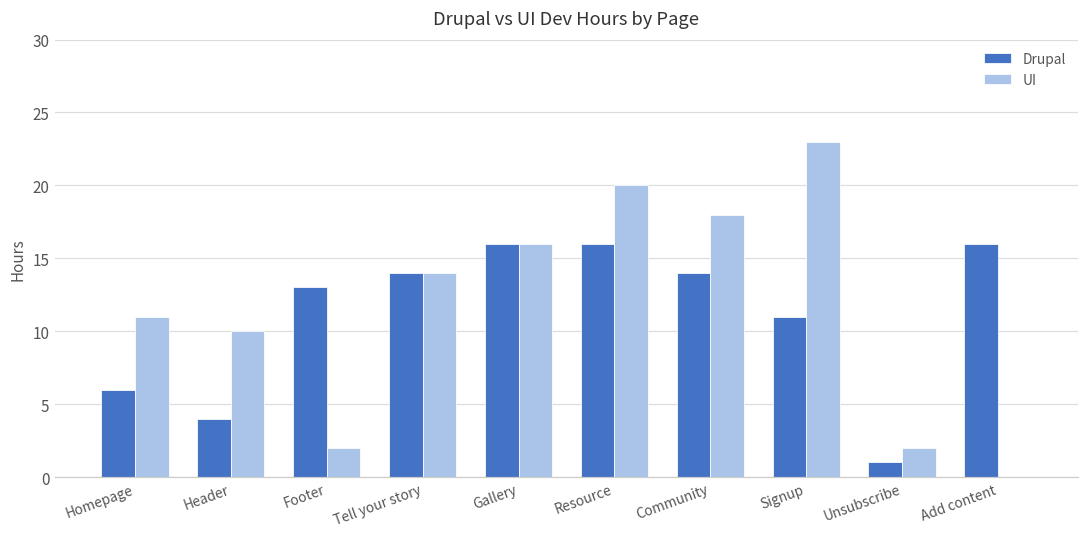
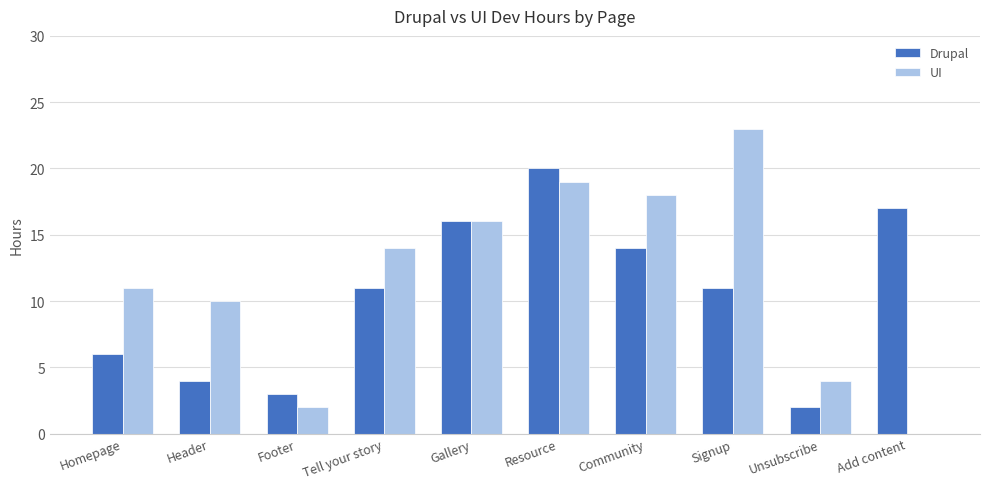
Drupal, Footer: 13 -> 3
Drupal, Tell your story: 14 -> 11
Drupal, Resource: 16 -> 20
UI, Resource: 20 -> 19
Drupal, Unsubscribe: 1 -> 2
UI, Unsubscribe: 2 -> 4
Drupal, Add content: 16 -> 17
